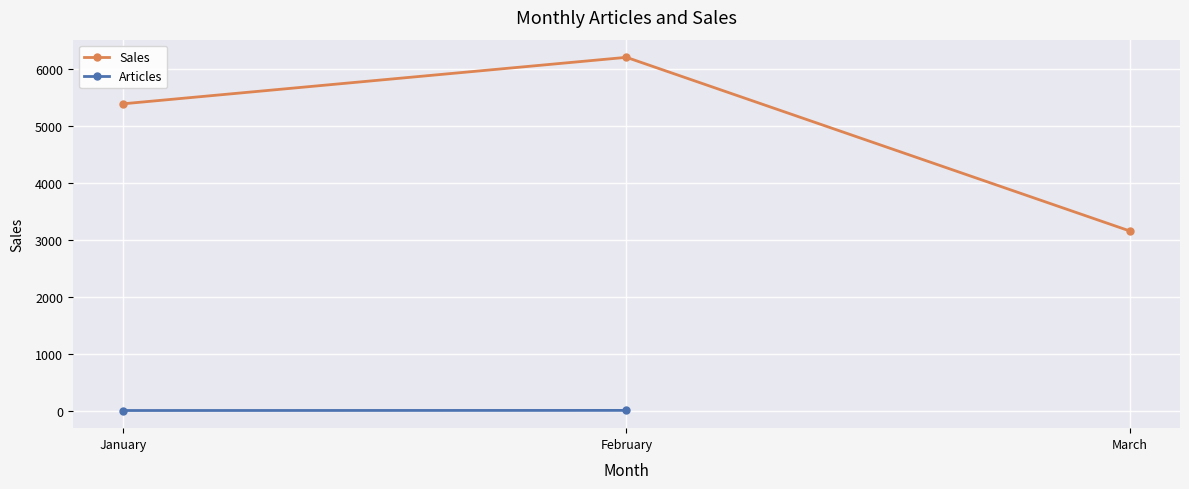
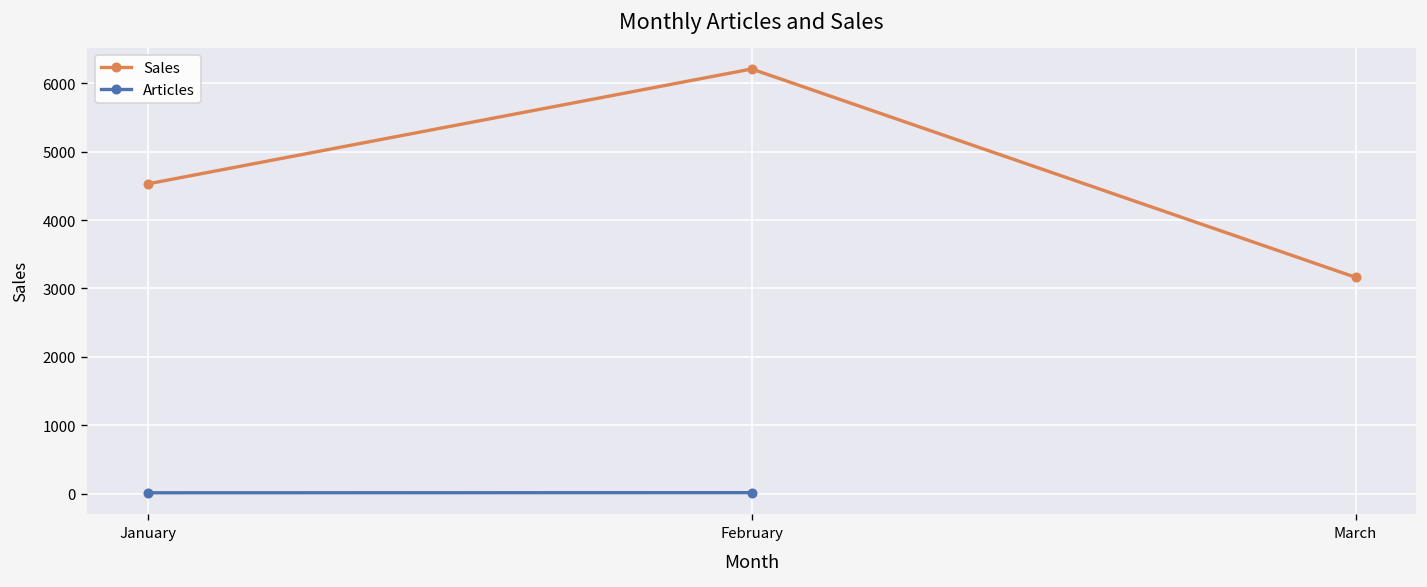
Sales, January: 5400 -> 4500
